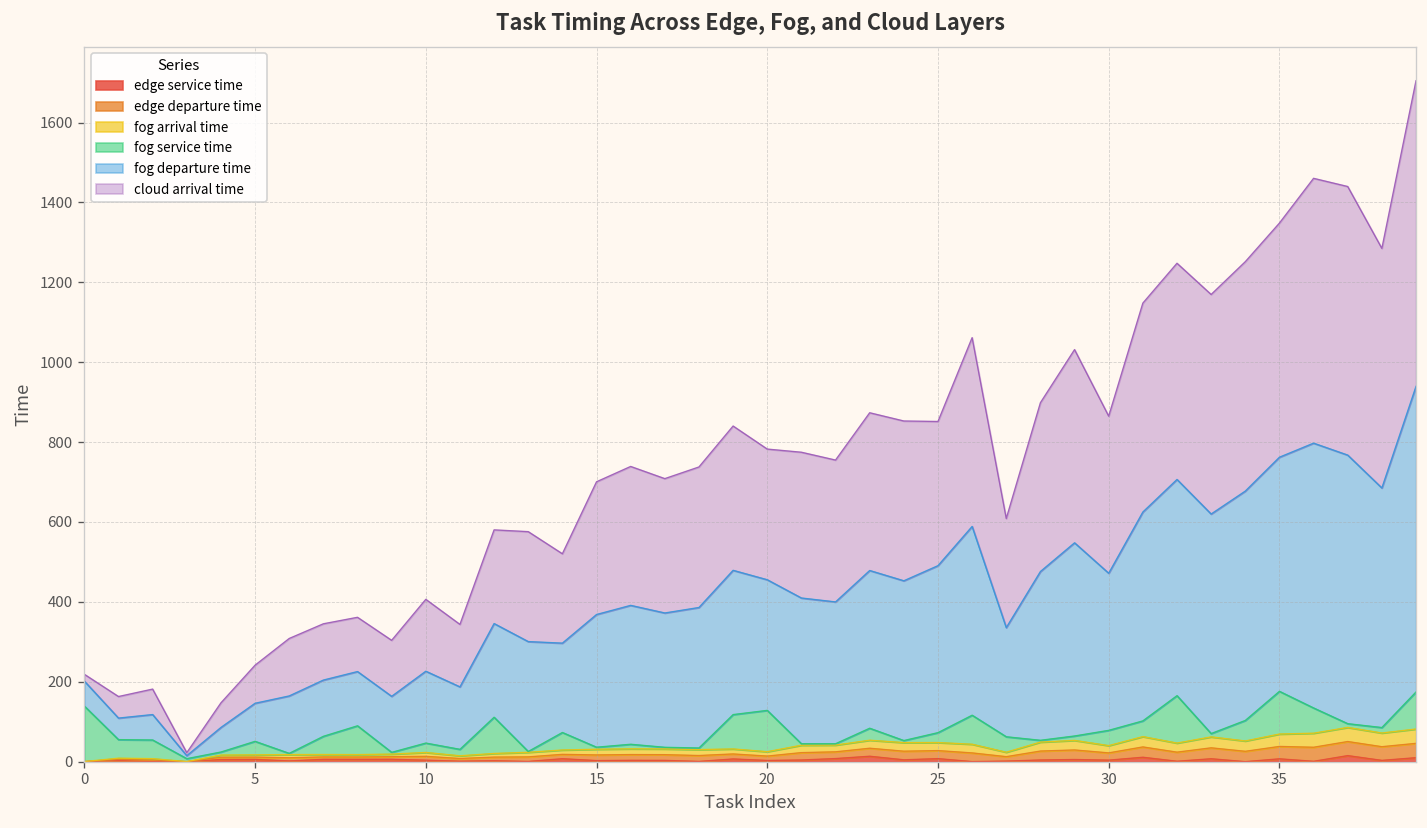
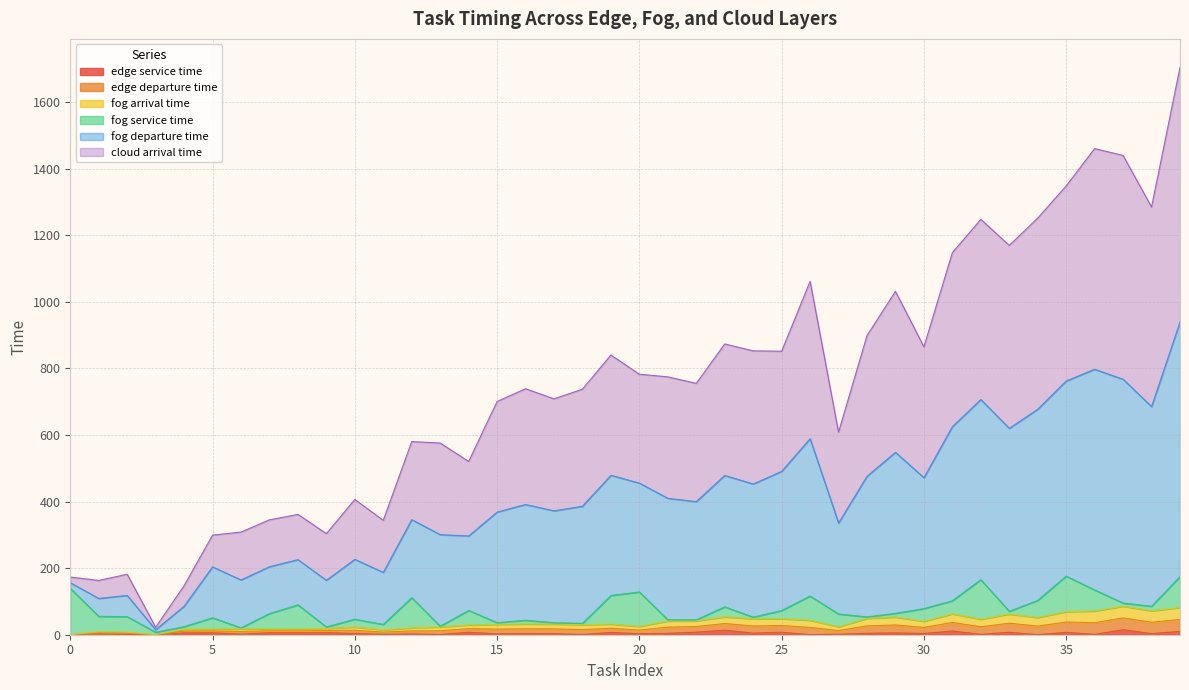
fog departure time, 0: 60 -> 20
fog departure time, 5: 100 -> 150
